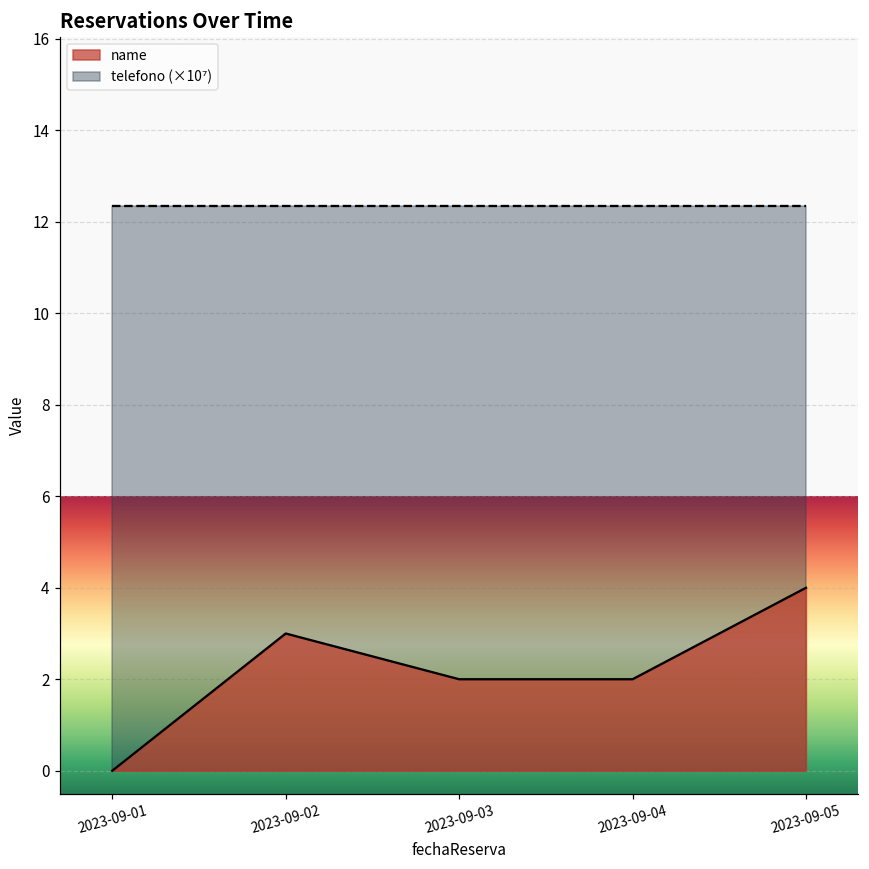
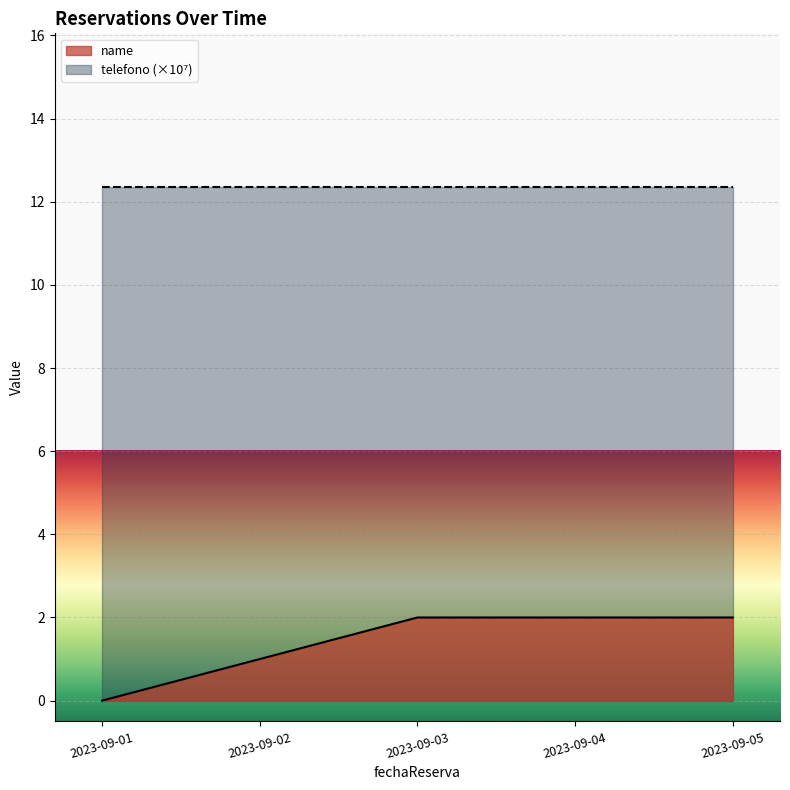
name, 2023-09-02: 3 -> 1
name, 2023-09-05: 4 -> 2
